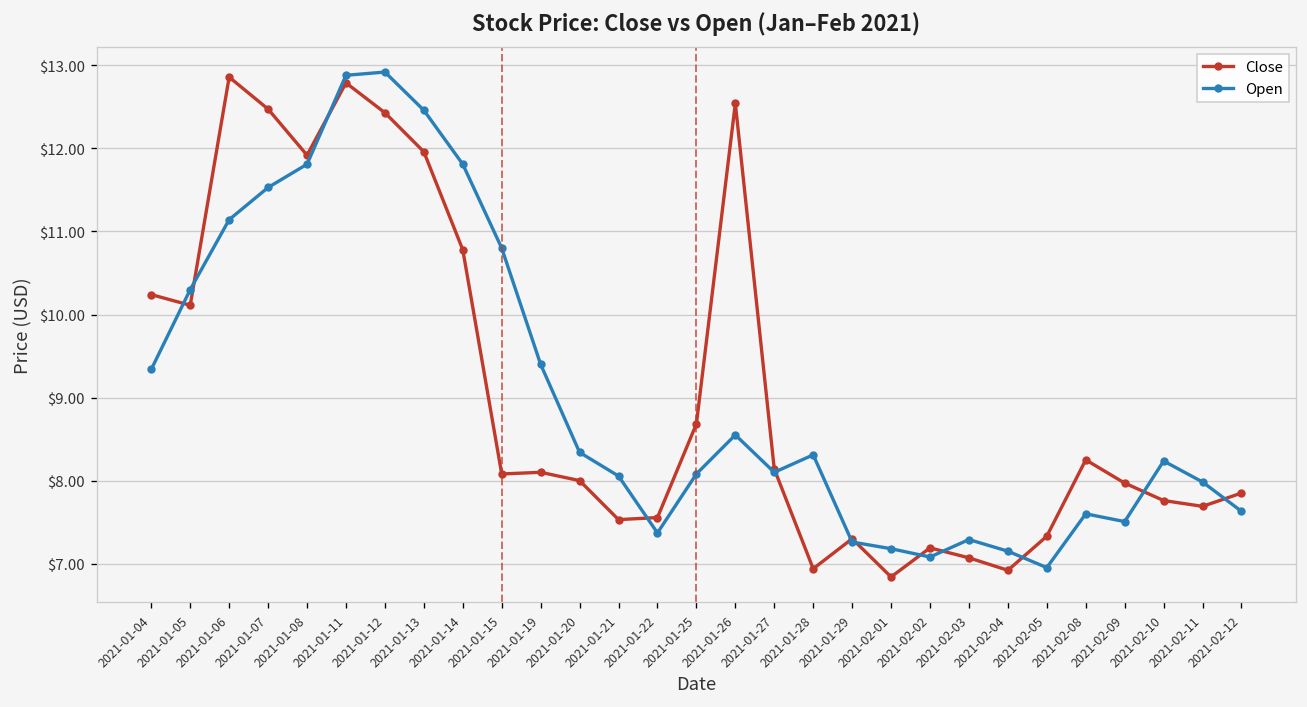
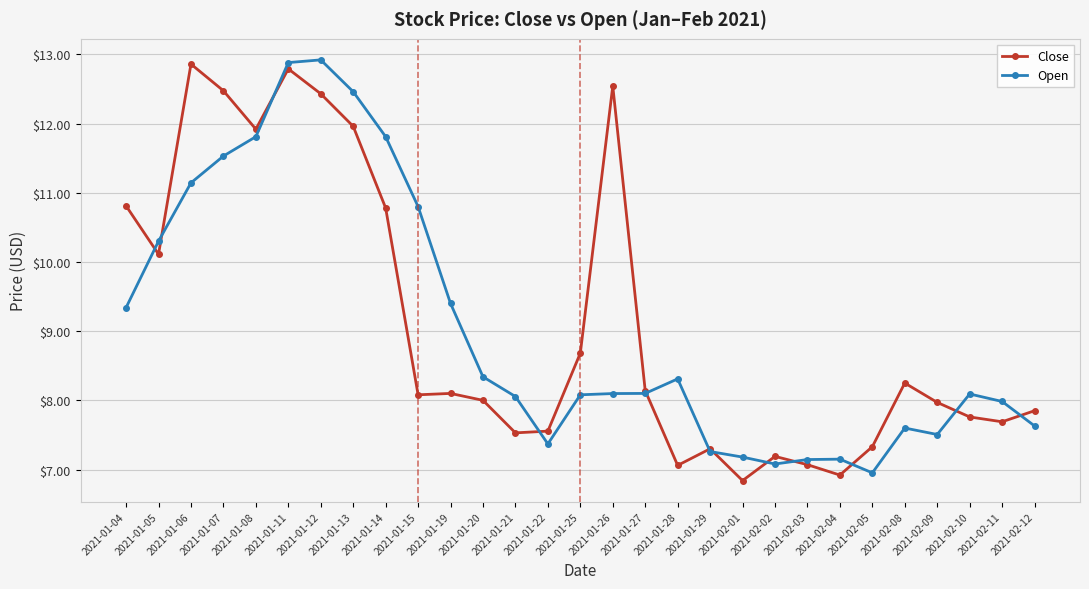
Close, 2021-01-04: $10.2 -> $10.8
Open, 2021-01-26: $8.6 -> $8.1
Close, 2021-01-28: $6.9 -> $7.1
Open, 2021-02-03: $7.3 -> $7.1
Open, 2021-02-10: $8.2 -> $8.1
